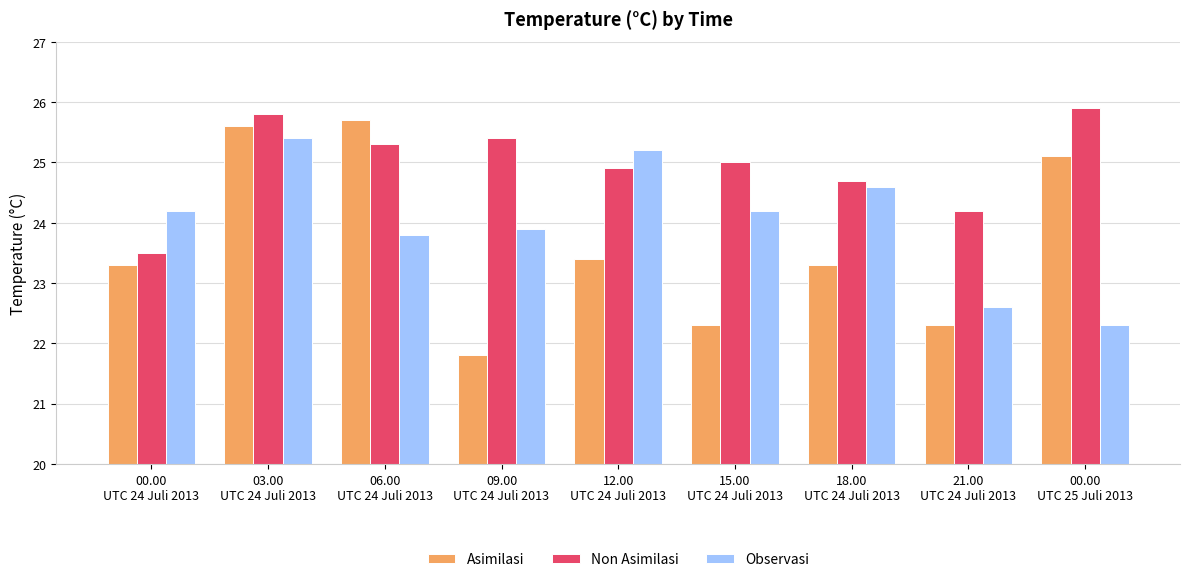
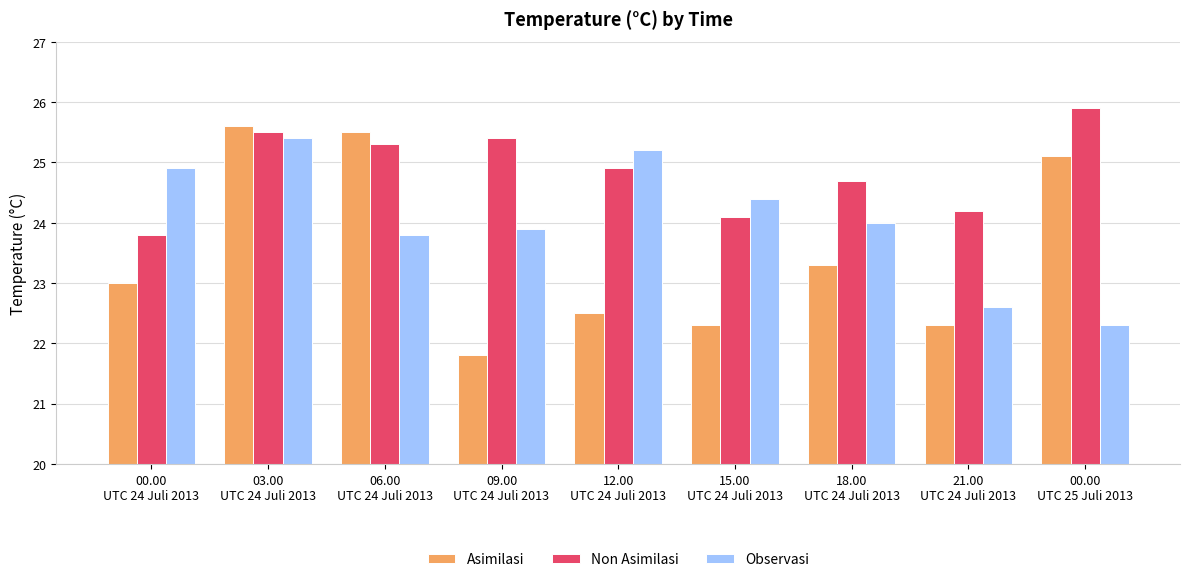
Asimilasi, 00.00 UTC 24 Juli 2013: 23.3 -> 23.0
Non Asimilasi, 00.00 UTC 24 Juli 2013: 23.5 -> 23.8
Observasi, 00.00 UTC 24 Juli 2013: 24.2 -> 24.9
Non Asimilasi, 03.00 UTC 24 Juli 2013: 25.8 -> 25.5
Asimilasi, 06.00 UTC 24 Juli 2013: 25.7 -> 25.5
Asimilasi, 12.00 UTC 24 Juli 2013: 23.4 -> 22.5
Non Asimilasi, 15.00 UTC 24 Juli 2013: 25.0 -> 24.1
Observasi, 15.00 UTC 24 Juli 2013: 24.2 -> 24.4
Observasi, 18.00 UTC 24 Juli 2013: 24.6 -> 24.0
